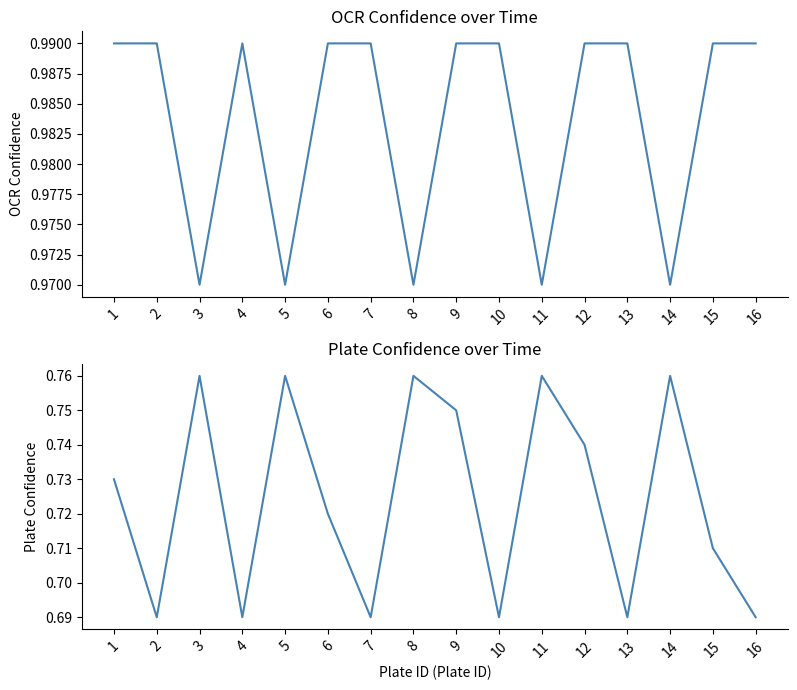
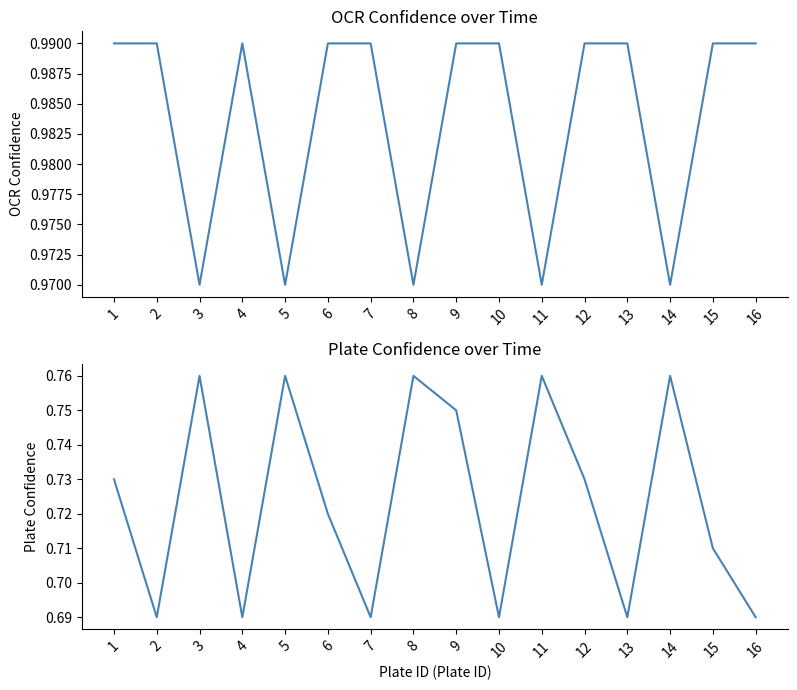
Plate Confidence over Time, 12: 0.74 -> 0.73
